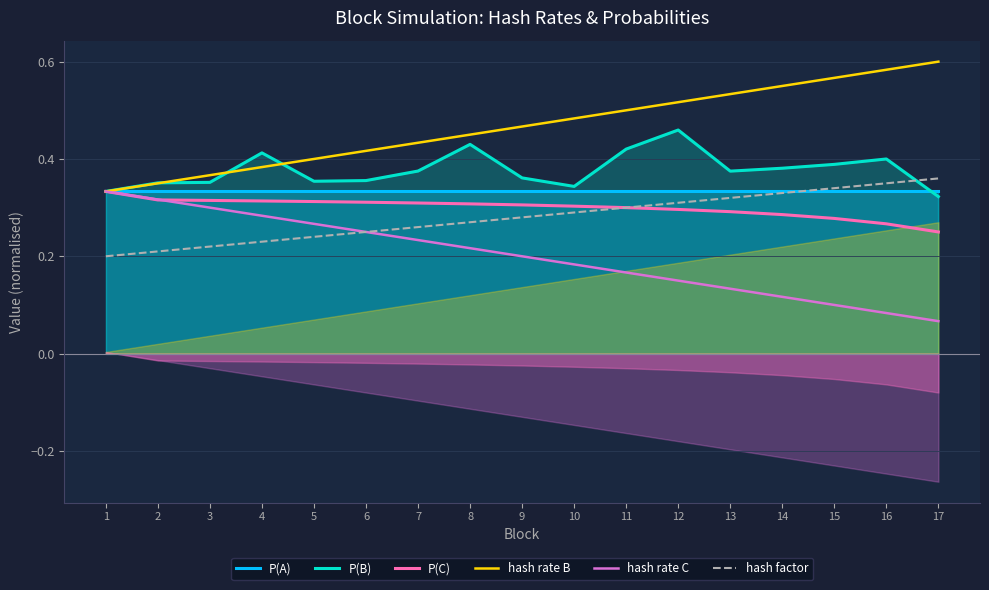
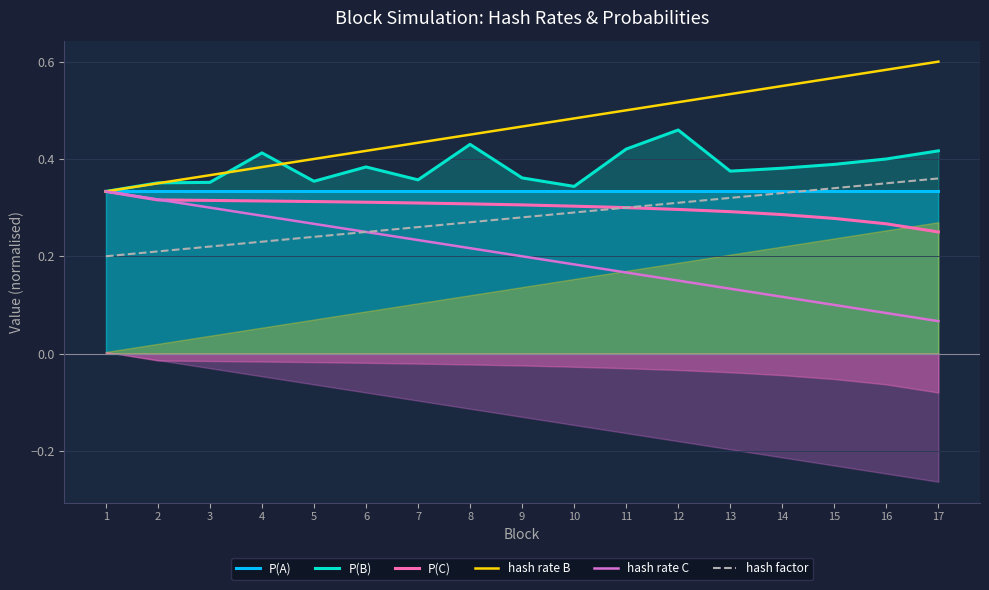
P(B), 6: 0.36 -> 0.38
P(B), 7: 0.38 -> 0.36
P(B), 17: 0.32 -> 0.42
